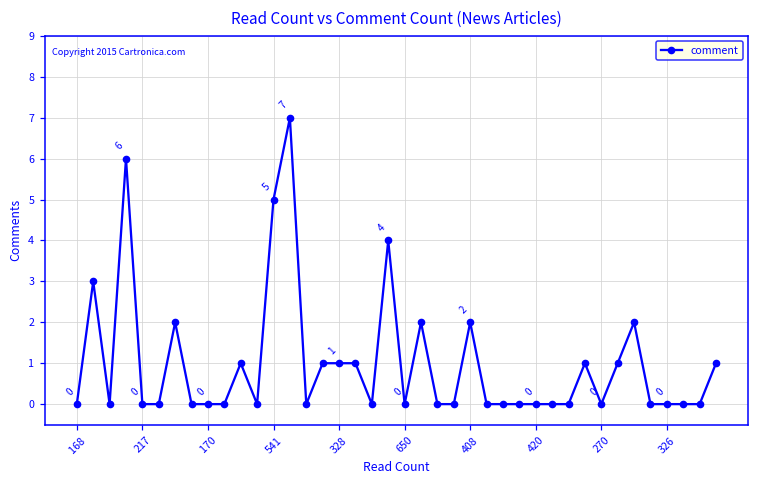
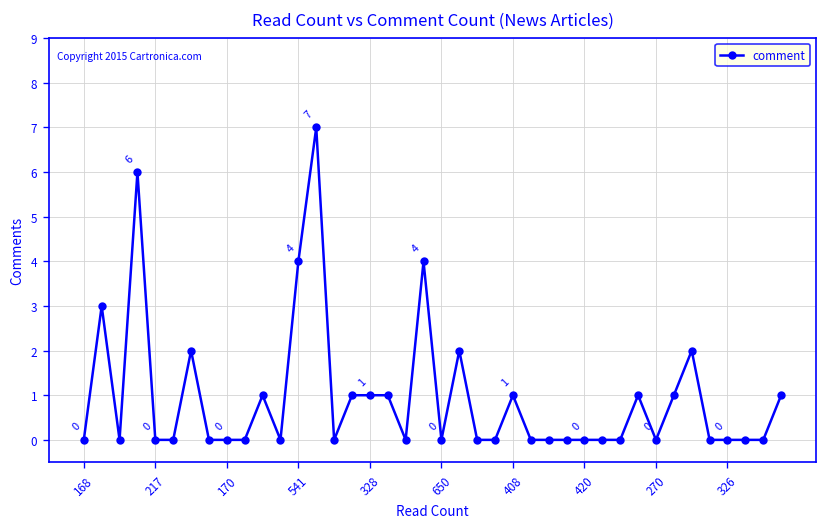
541: 5 -> 4
408: 2 -> 1
